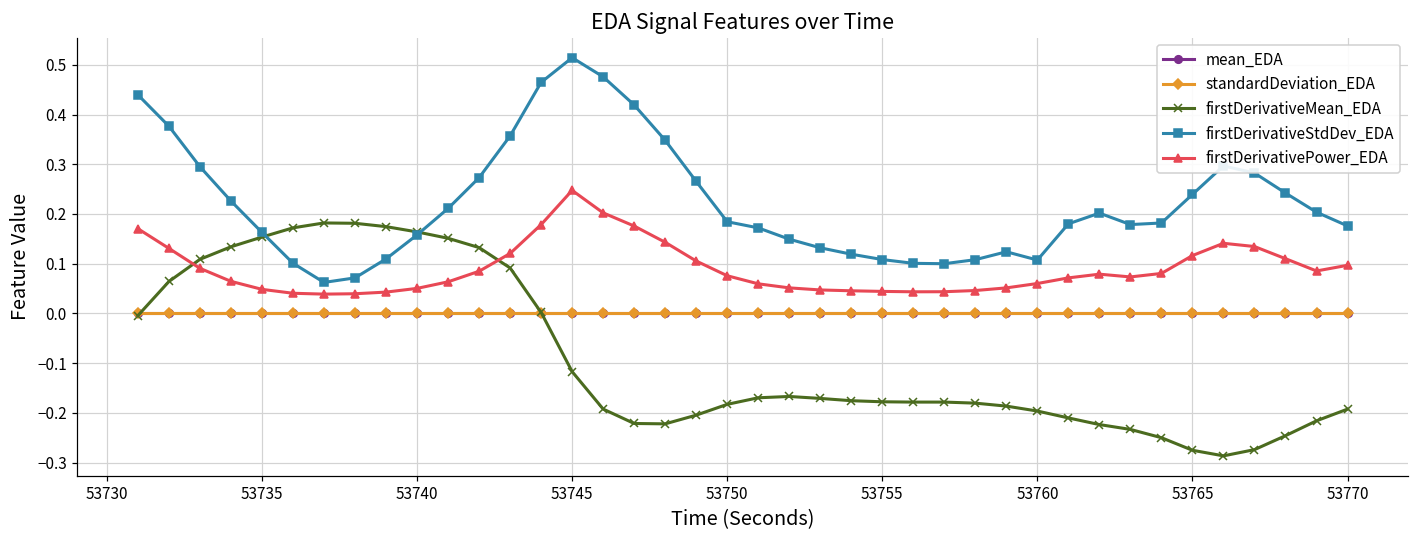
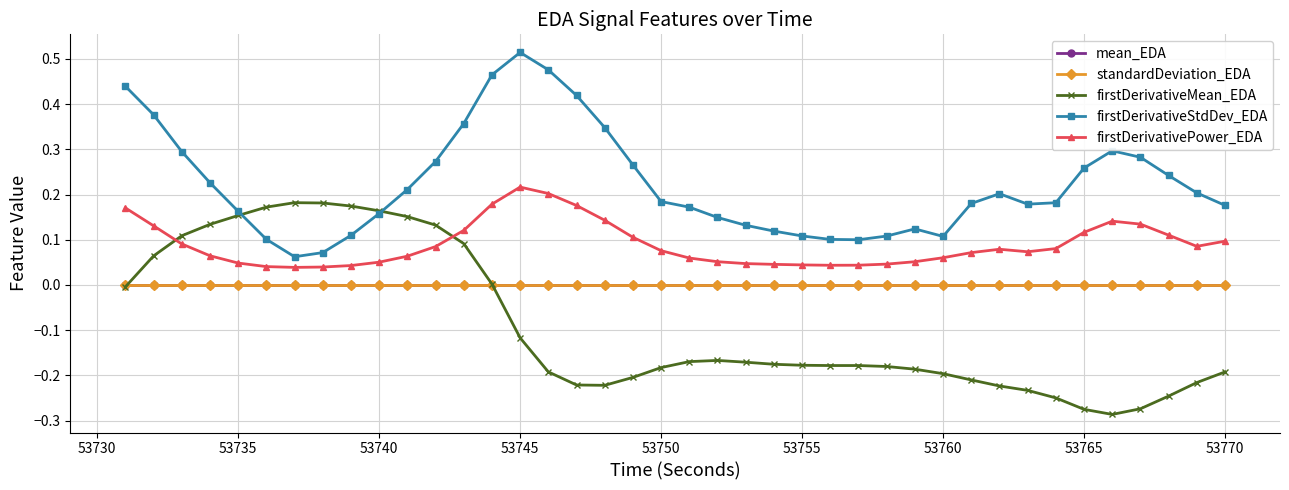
firstDerivativePower_EDA, 53745: 0.25 -> 0.22
firstDerivativeStdDev_EDA, 53765: 0.24 -> 0.26
